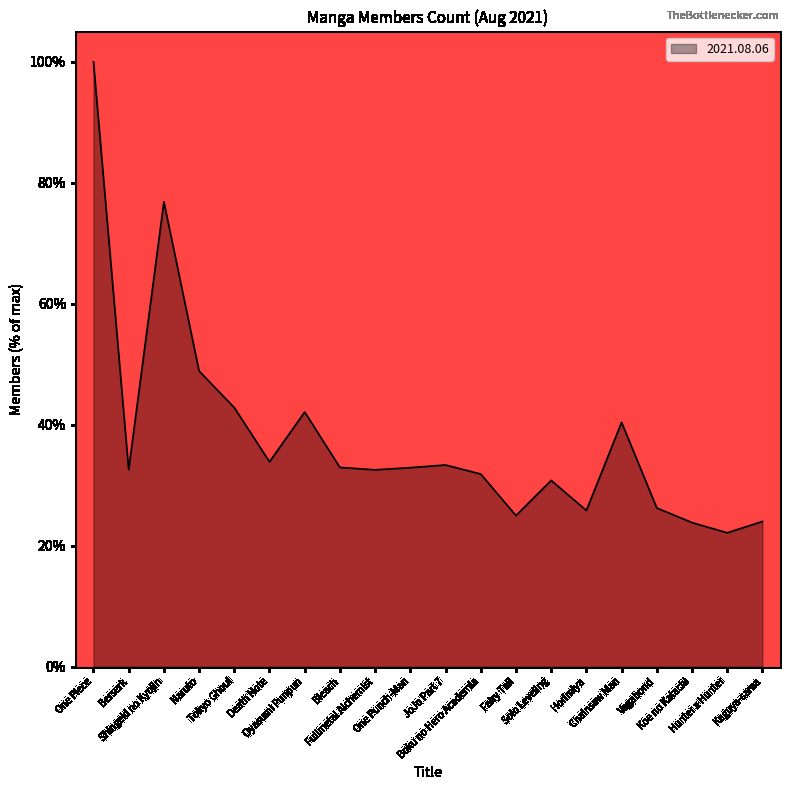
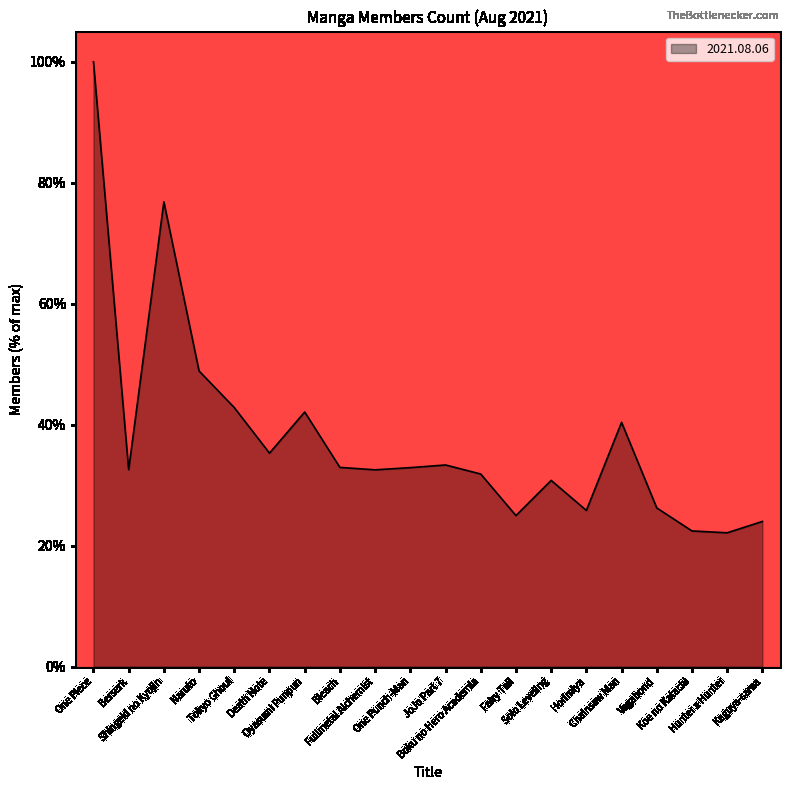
Death Note: 34% -> 35%
Koe no Katachi: 24% -> 22%
